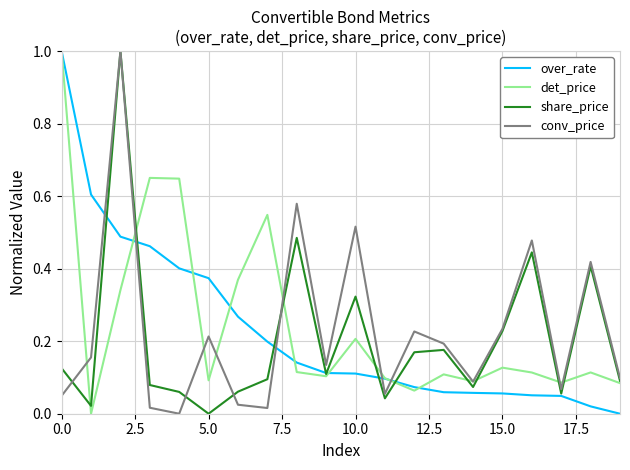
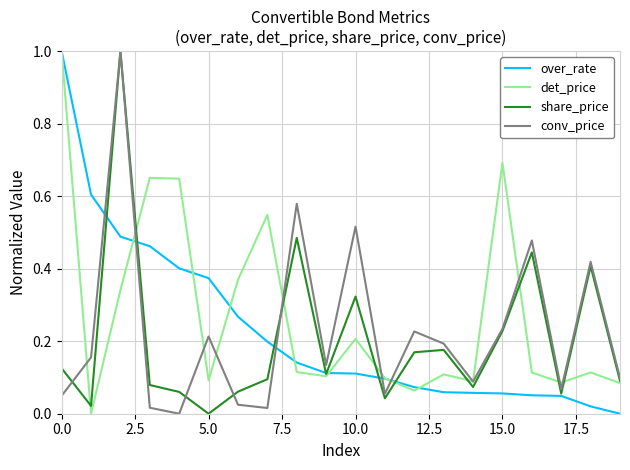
det_price, 15.0: 0.13 -> 0.69
